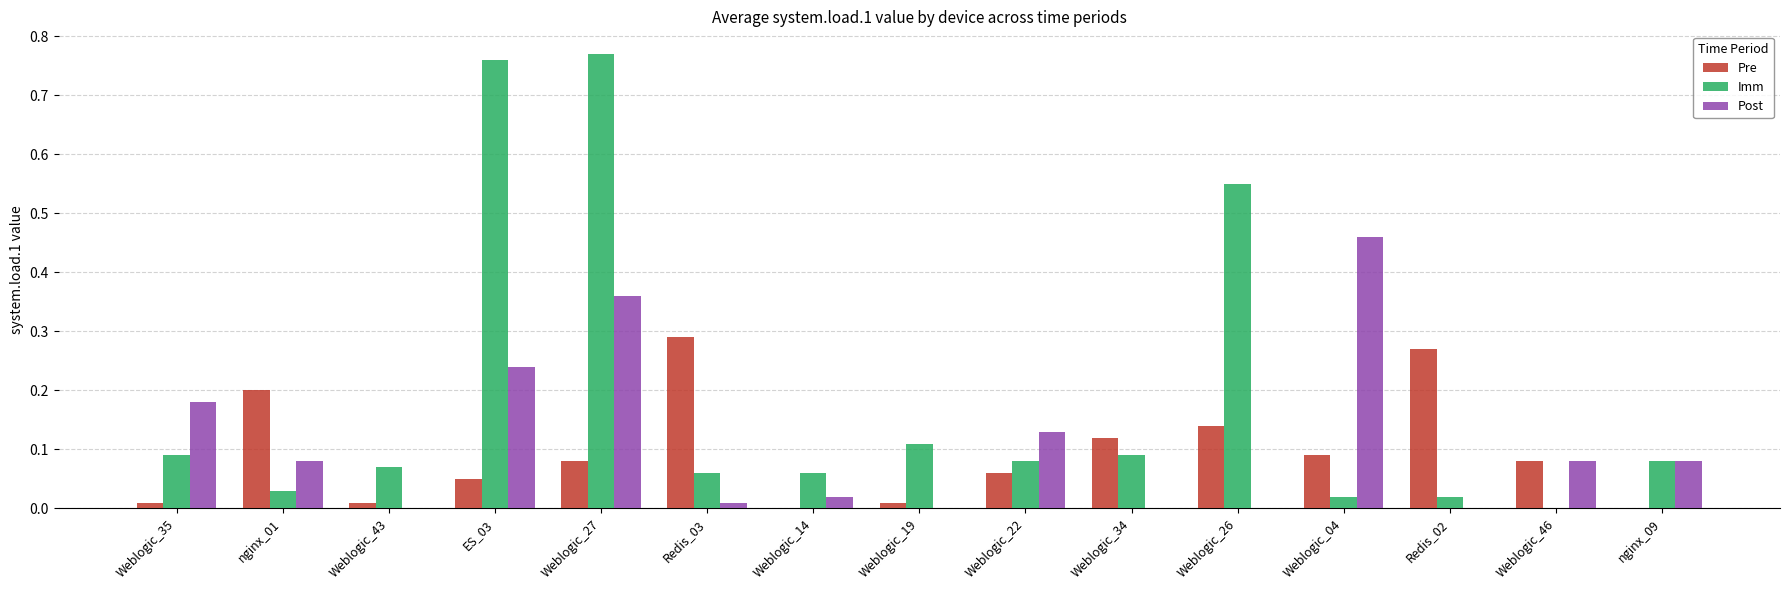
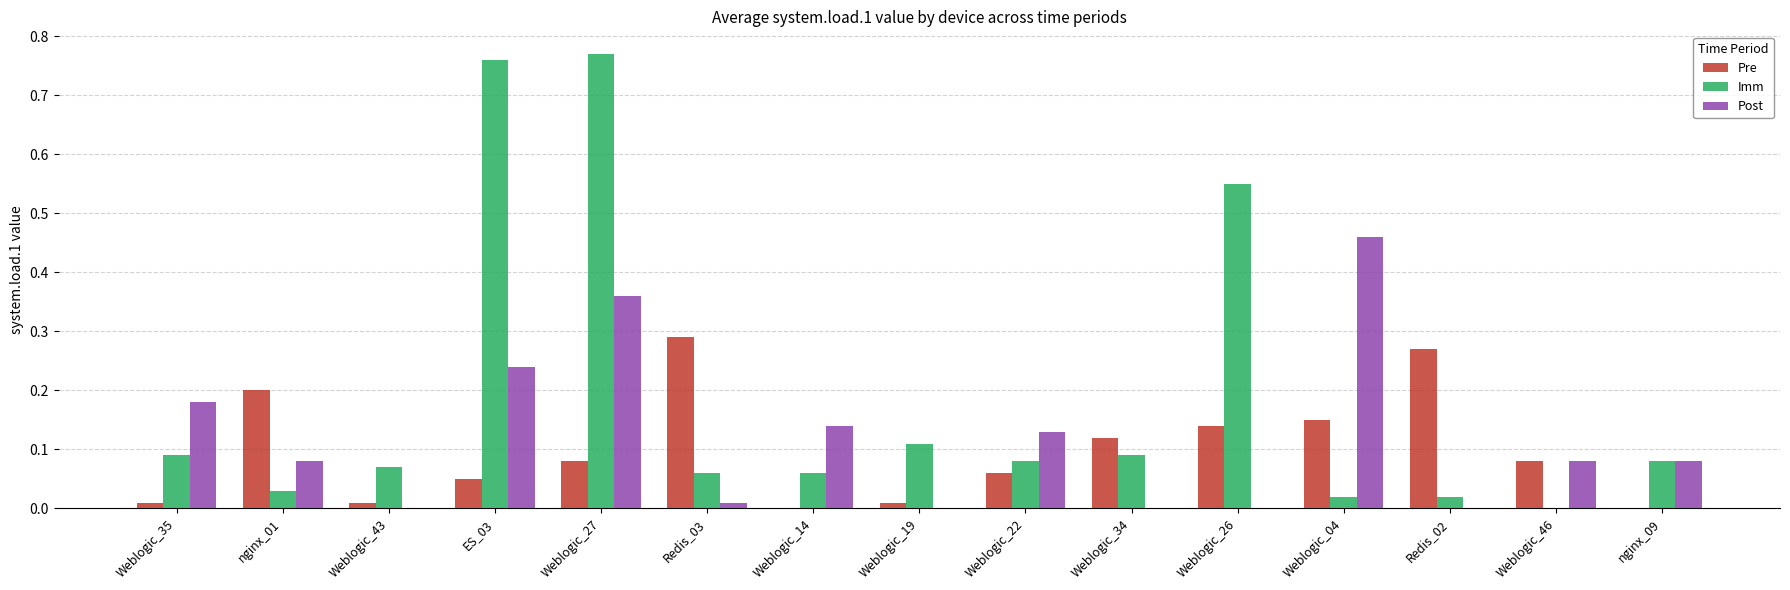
Post, Weblogic_14: 0.02 -> 0.14
Pre, Weblogic_04: 0.09 -> 0.15
